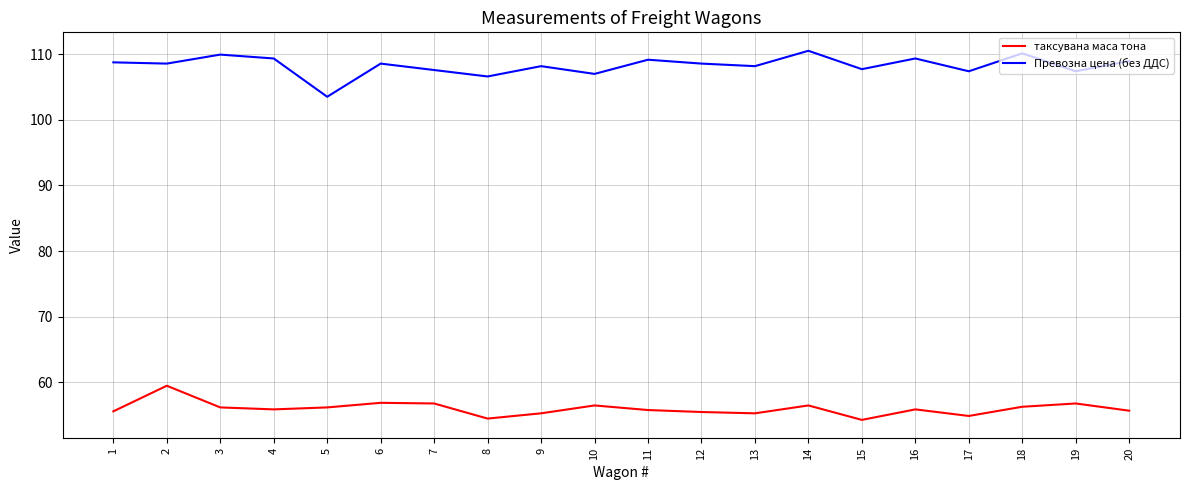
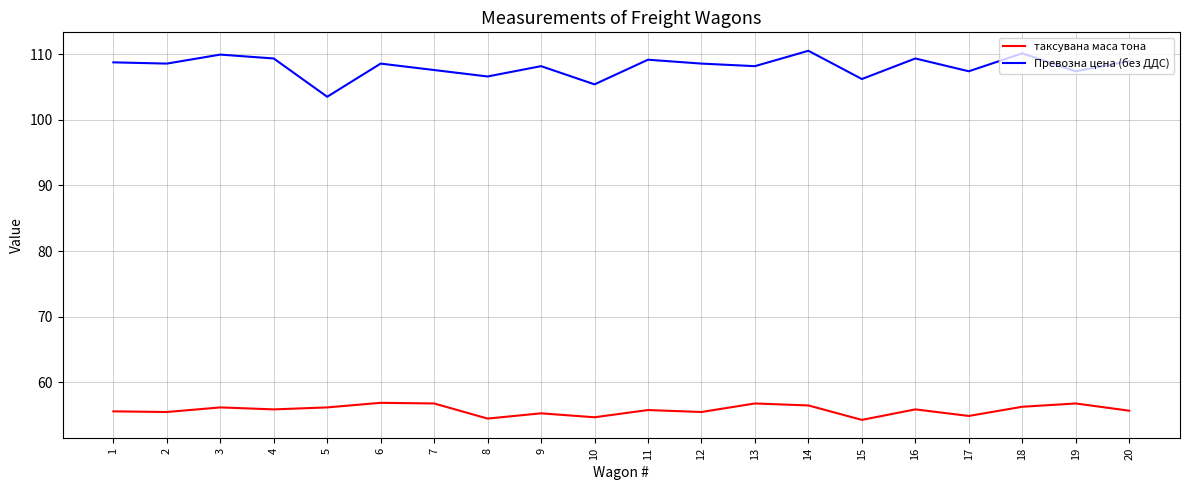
таксувана маса тона, 2: 60 -> 56
таксувана маса тона, 10: 57 -> 55
Превозна цена (без ДДС), 10: 107 -> 105
таксувана маса тона, 13: 55 -> 57
Превозна цена (без ДДС), 15: 108 -> 106
